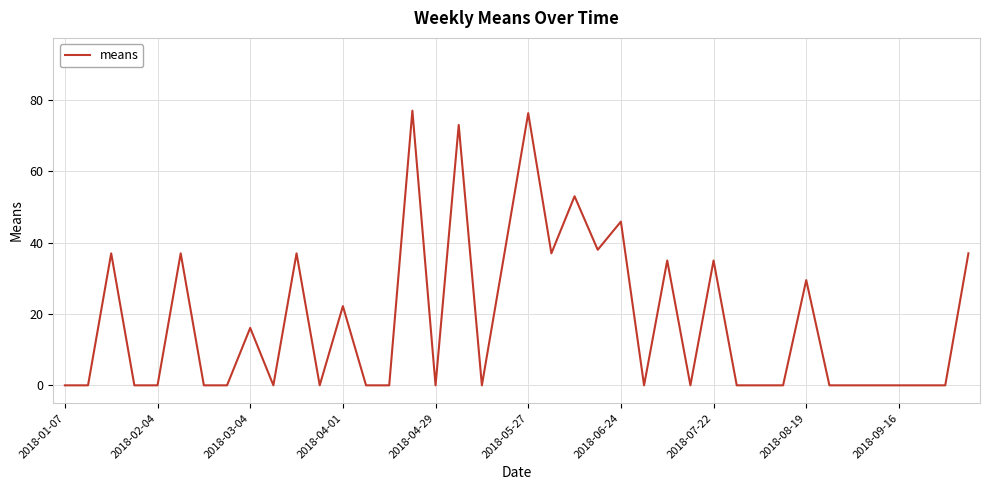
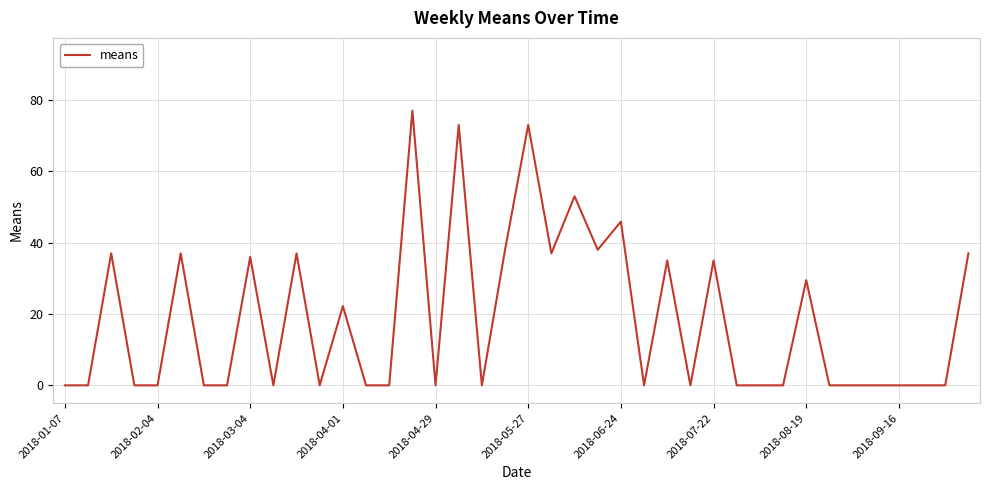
2018-03-04: 16 -> 36
2018-05-27: 76 -> 73
